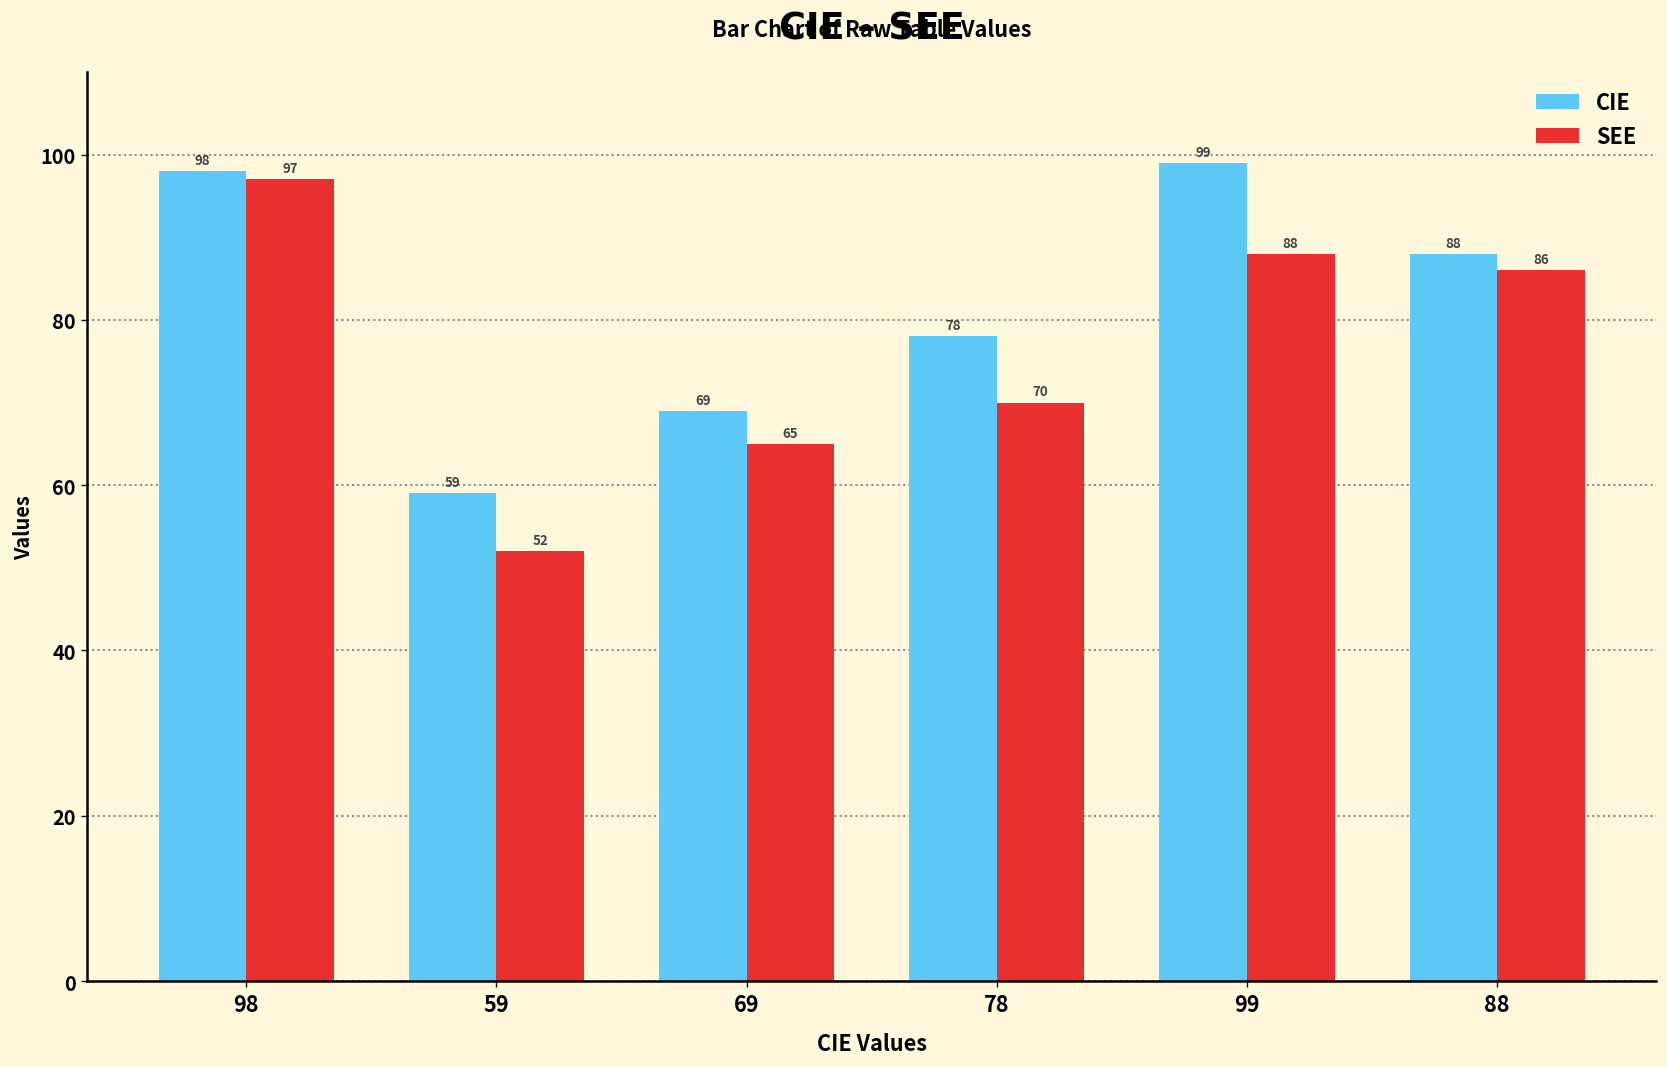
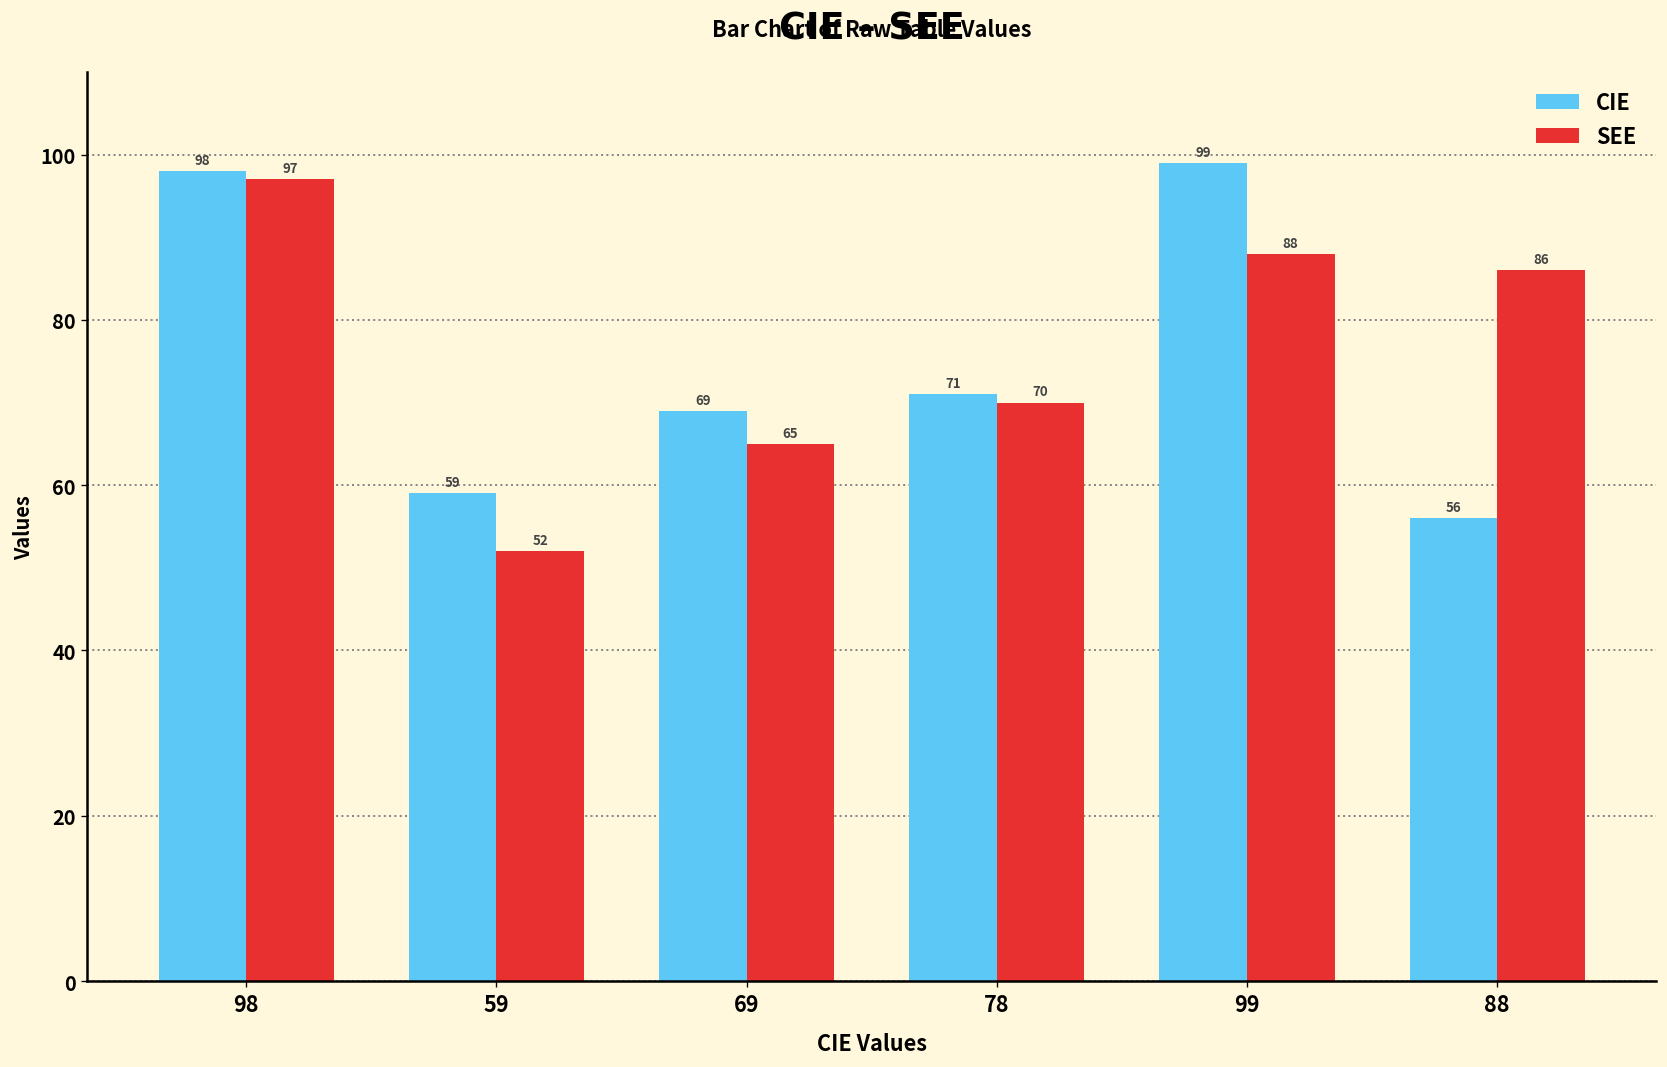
CIE, 78: 78 -> 71
CIE, 88: 88 -> 56
